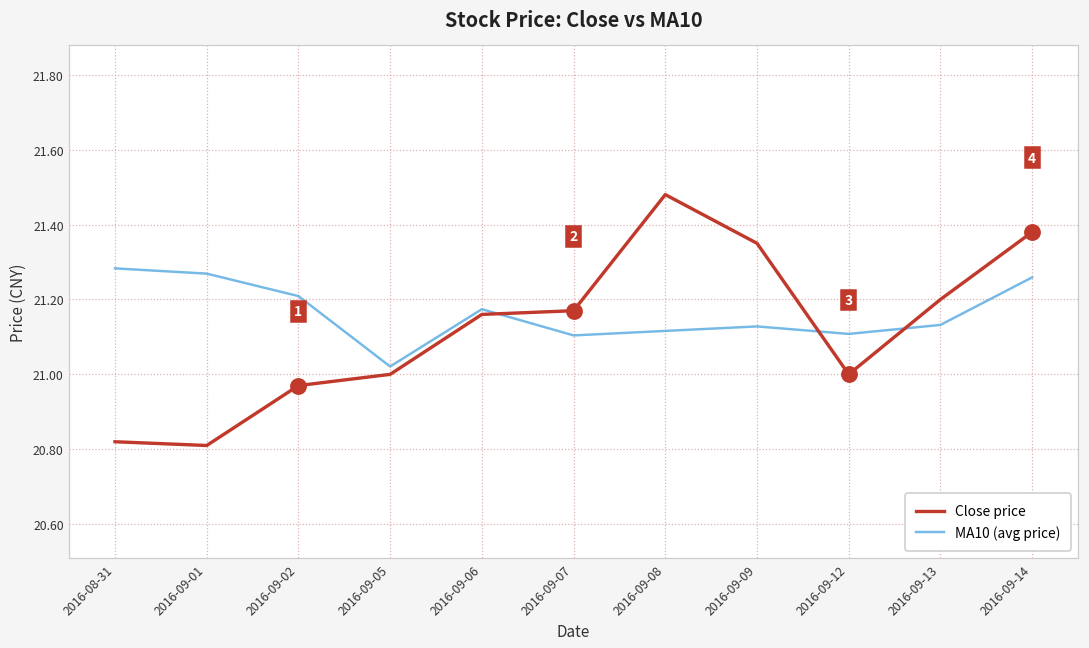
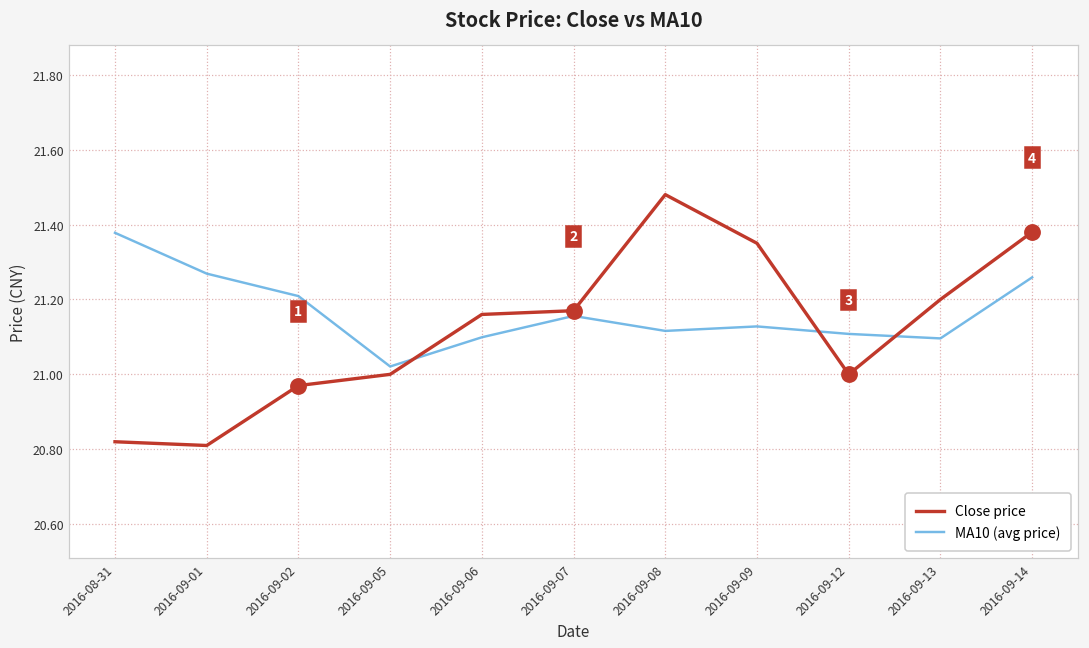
MA10 (avg price), 2016-08-31: 21.28 -> 21.38
MA10 (avg price), 2016-09-06: 21.17 -> 21.10
MA10 (avg price), 2016-09-07: 21.10 -> 21.16
MA10 (avg price), 2016-09-13: 21.13 -> 21.10
